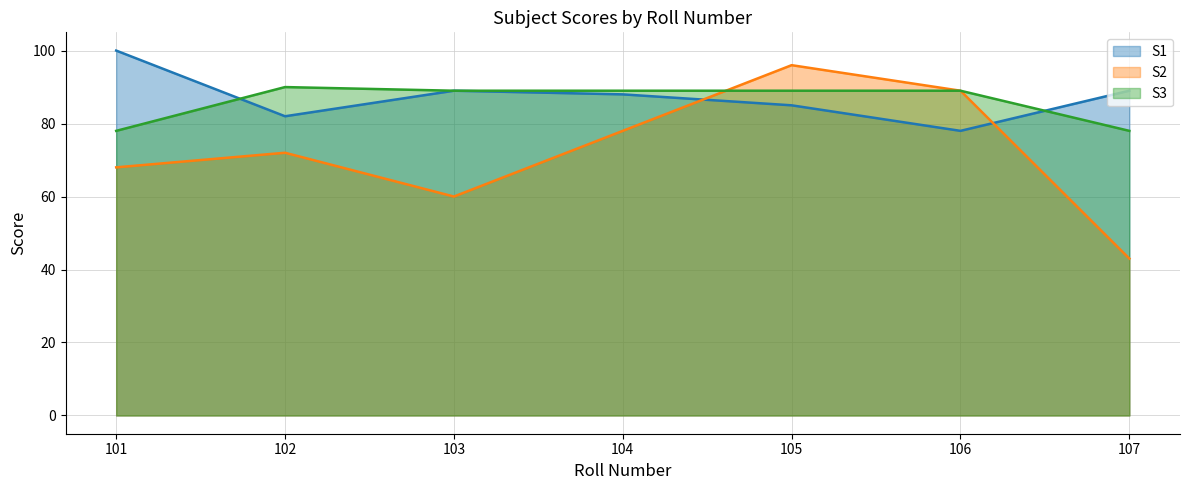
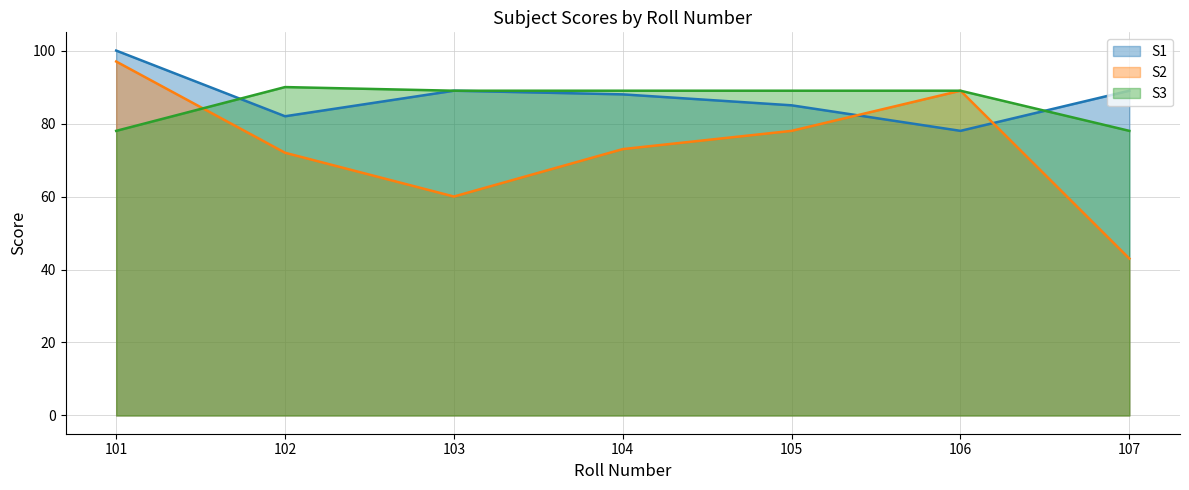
S2, 101: 68 -> 97
S2, 104: 78 -> 73
S2, 105: 96 -> 78
